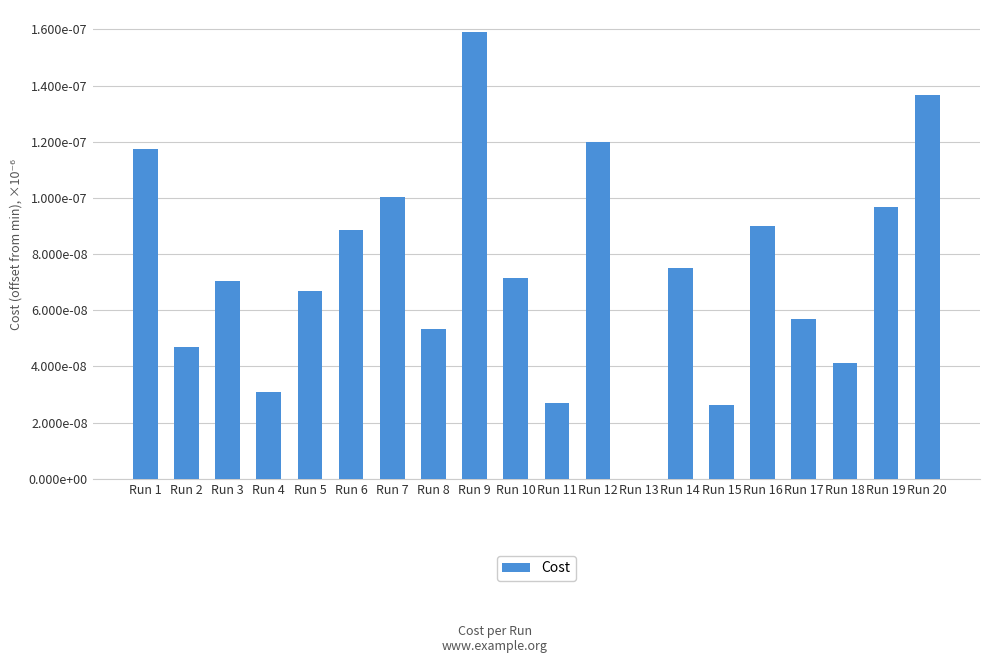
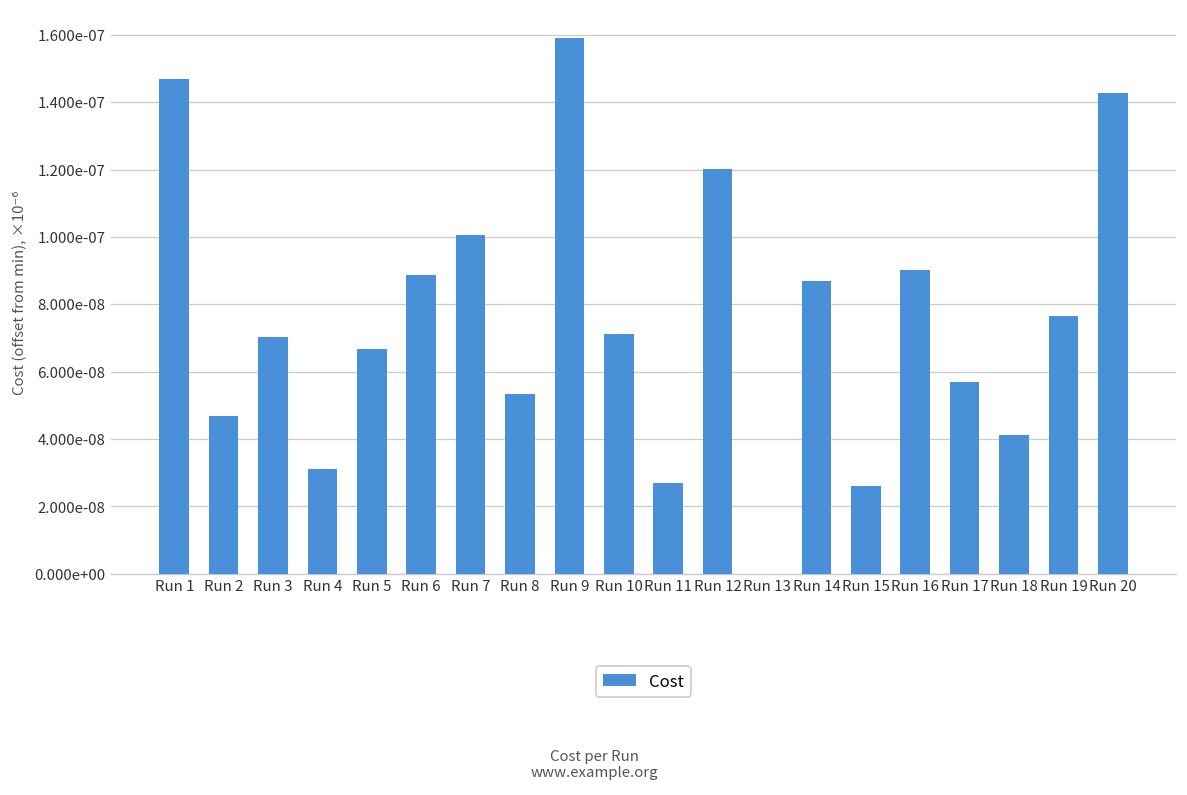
Run 1: 0.000000117 -> 0.000000147
Run 14: 0.000000075 -> 0.000000087
Run 19: 0.000000097 -> 0.000000077
Run 20: 0.000000137 -> 0.000000143
